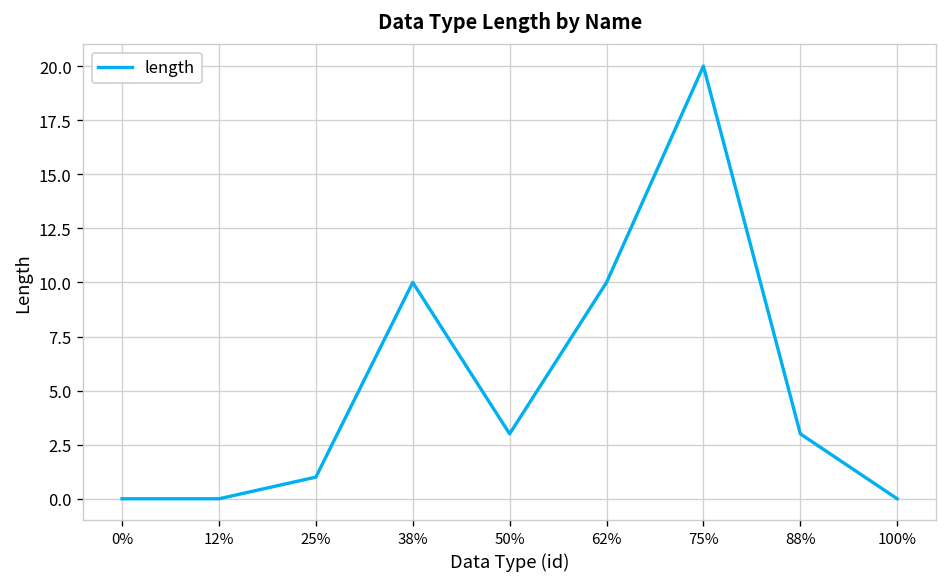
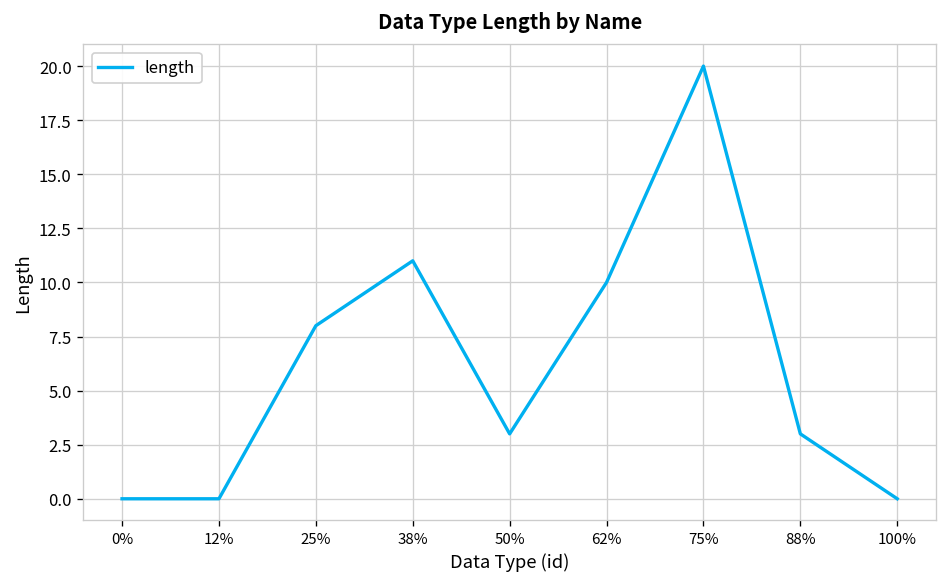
25%: 1 -> 8
38%: 10 -> 11
